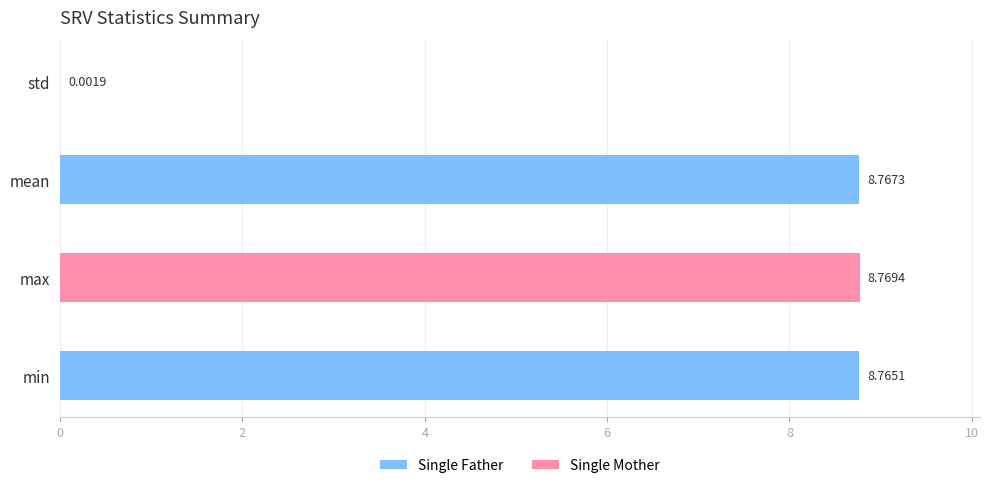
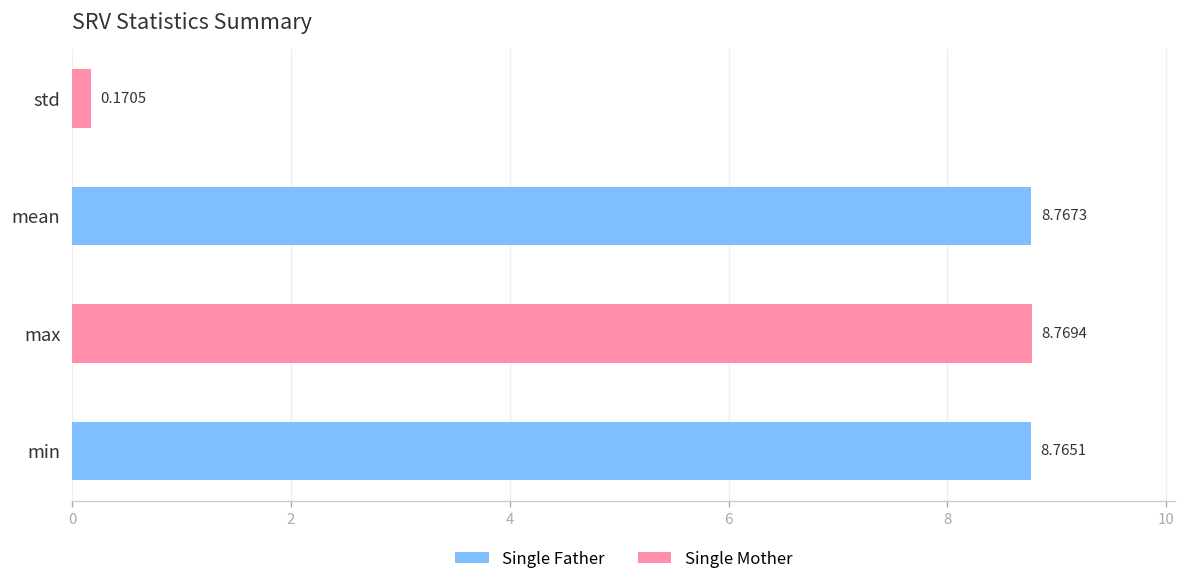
std: 0.0019 -> 0.1705
